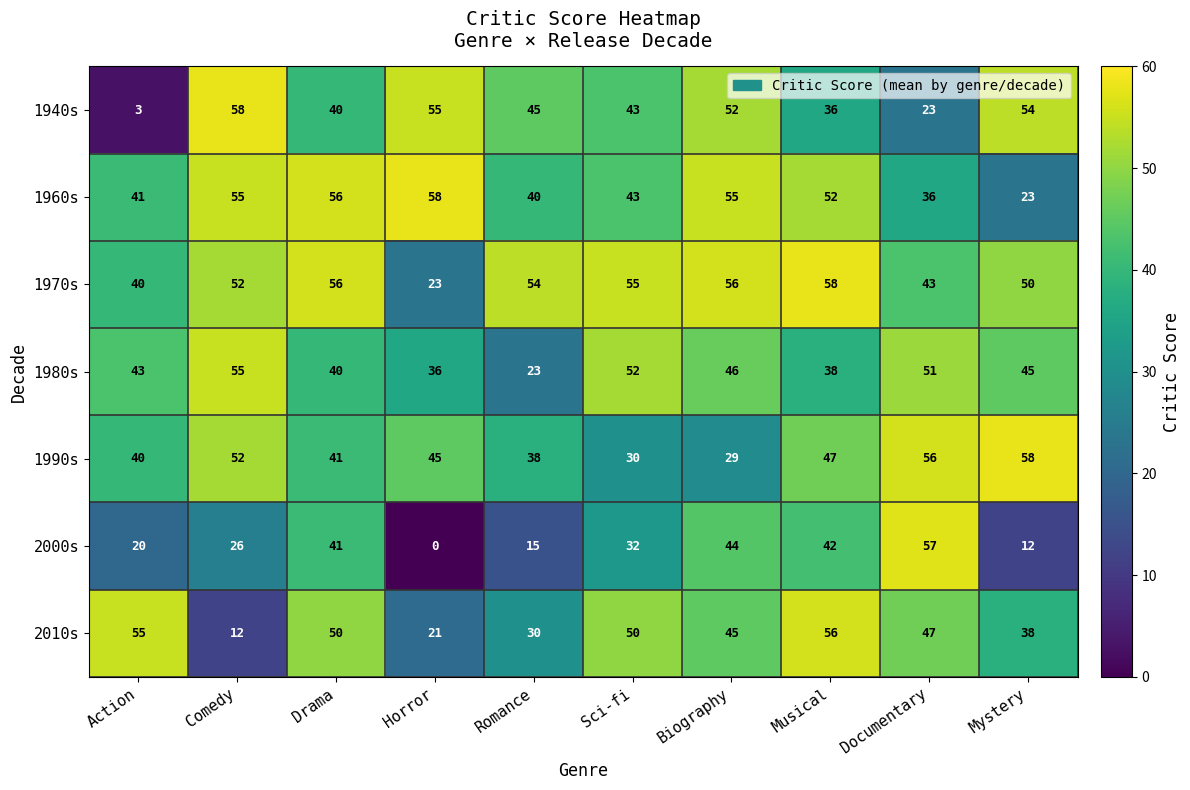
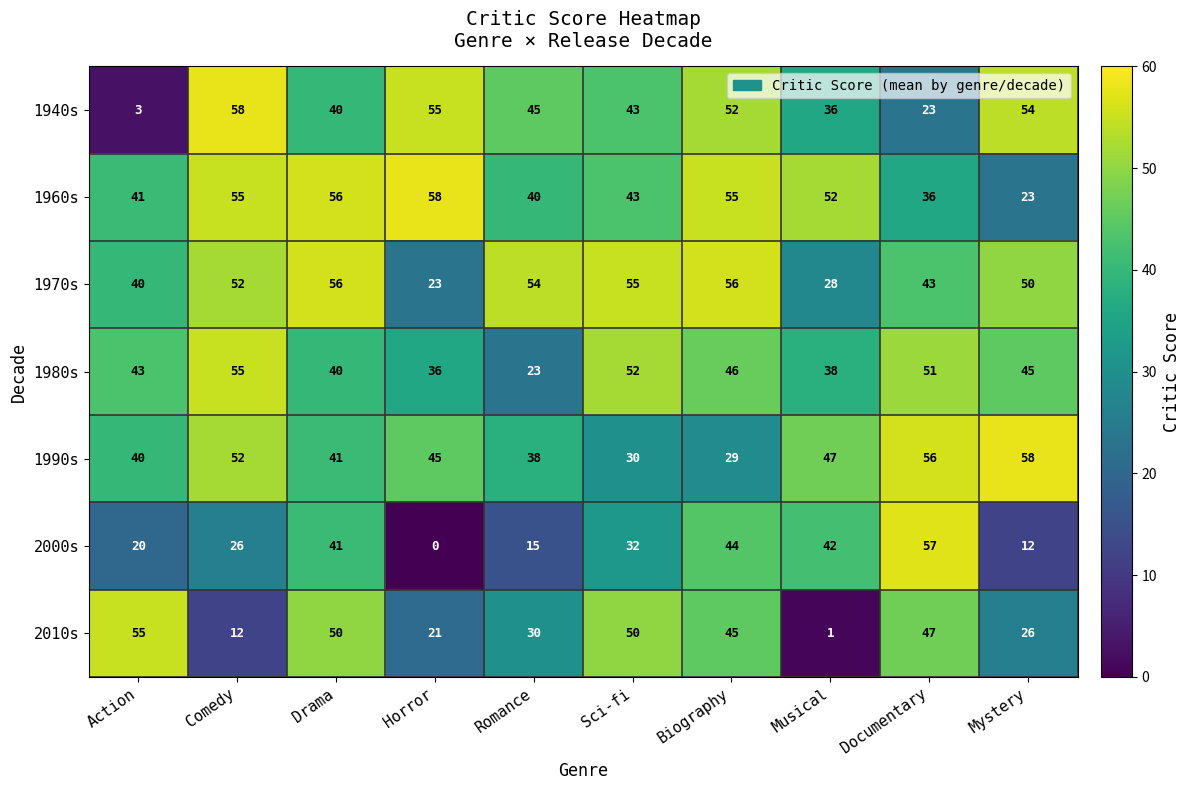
1970s, Musical: 58 -> 28
2010s, Musical: 56 -> 1
2010s, Mystery: 38 -> 26
